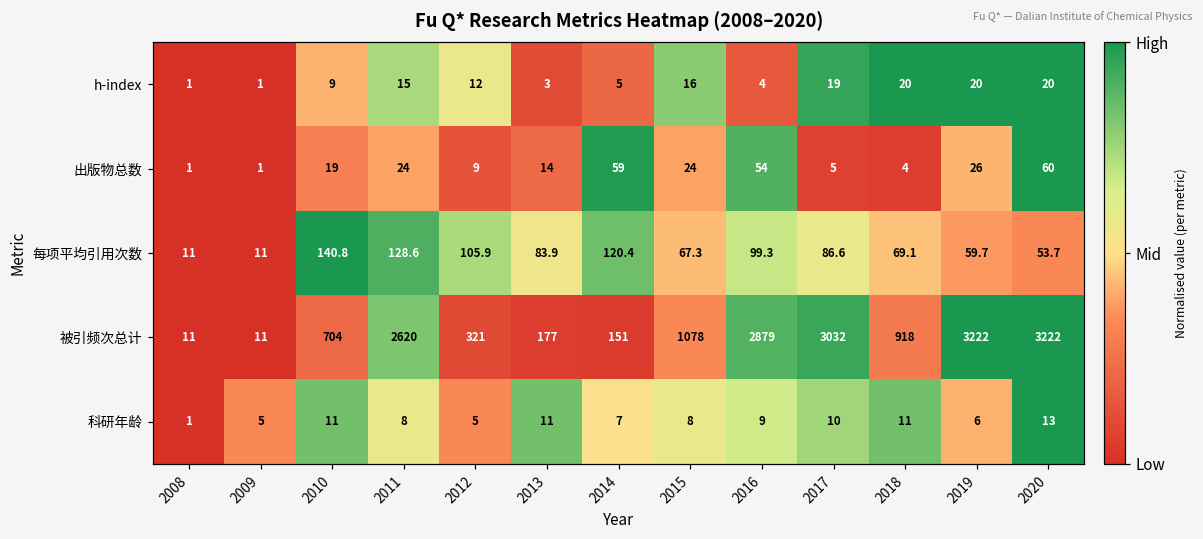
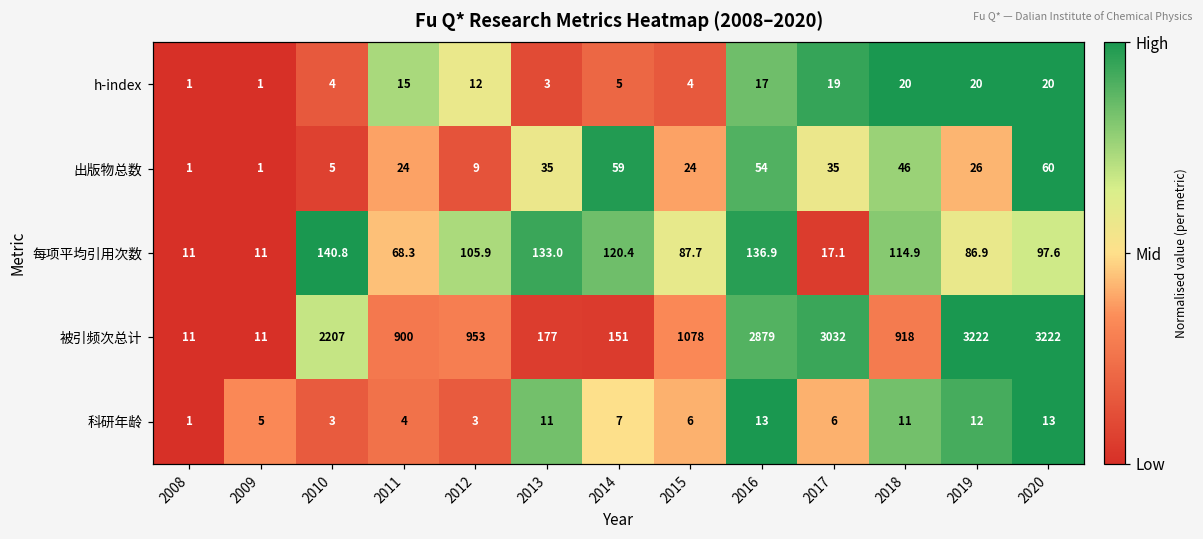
h-index, 2010: 9 -> 4
h-index, 2015: 16 -> 4
h-index, 2016: 4 -> 17
出版物总数, 2010: 19 -> 5
出版物总数, 2013: 14 -> 35
出版物总数, 2017: 5 -> 35
出版物总数, 2018: 4 -> 46
每项平均引用次数, 2011: 128.6 -> 68.3
每项平均引用次数, 2013: 83.9 -> 133.0
每项平均引用次数, 2015: 67.3 -> 87.7
每项平均引用次数, 2016: 99.3 -> 136.9
每项平均引用次数, 2017: 86.6 -> 17.1
每项平均引用次数, 2018: 69.1 -> 114.9
每项平均引用次数, 2019: 59.7 -> 86.9
每项平均引用次数, 2020: 53.7 -> 97.6
被引频次总计, 2010: 704 -> 2207
被引频次总计, 2011: 2620 -> 900
被引频次总计, 2012: 321 -> 953
科研年龄, 2010: 11 -> 3
科研年龄, 2011: 8 -> 4
科研年龄, 2012: 5 -> 3
科研年龄, 2015: 8 -> 6
科研年龄, 2016: 9 -> 13
科研年龄, 2017: 10 -> 6
科研年龄, 2019: 6 -> 12
